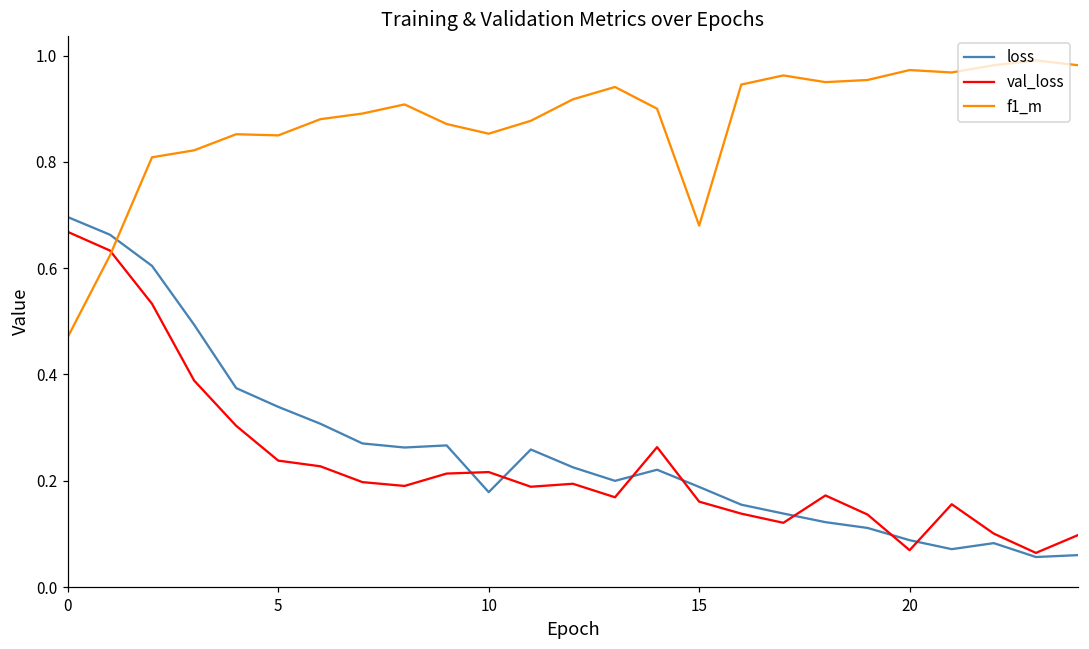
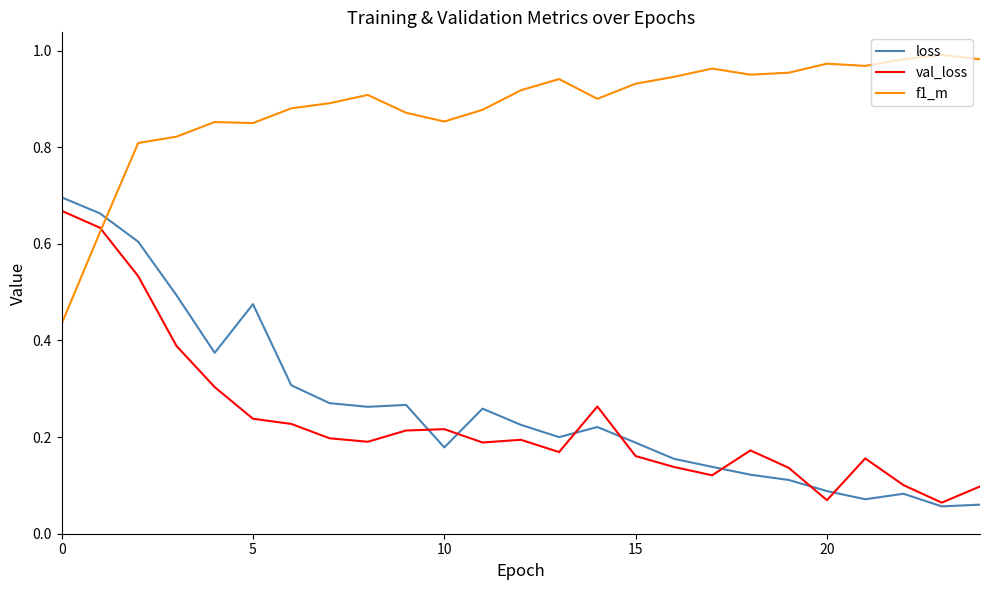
f1_m, 0: 0.47 -> 0.43
loss, 5: 0.34 -> 0.48
f1_m, 15: 0.68 -> 0.93
